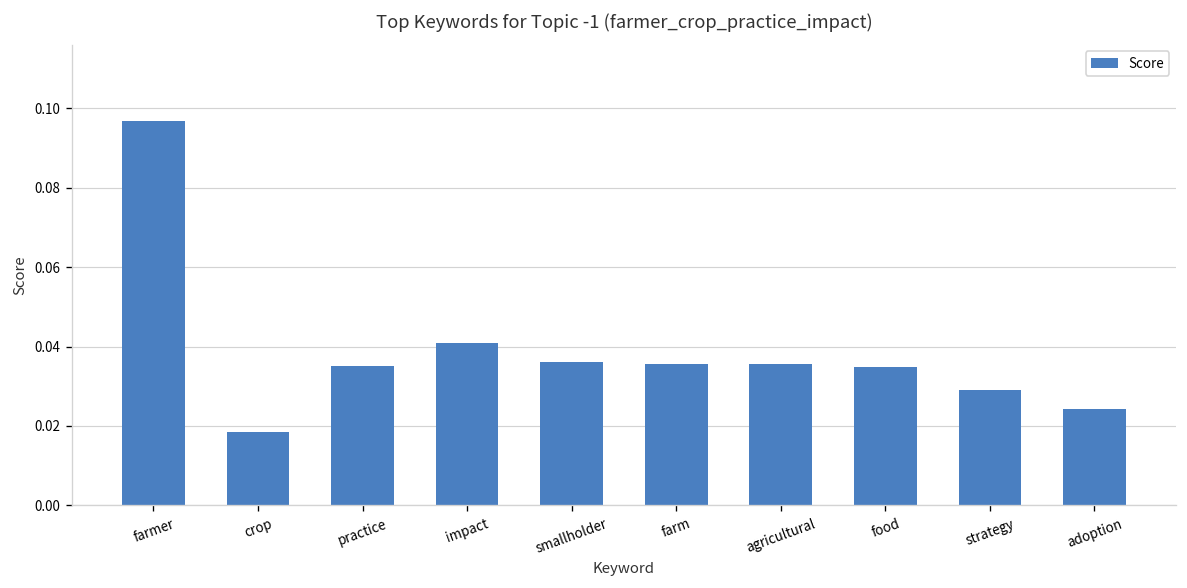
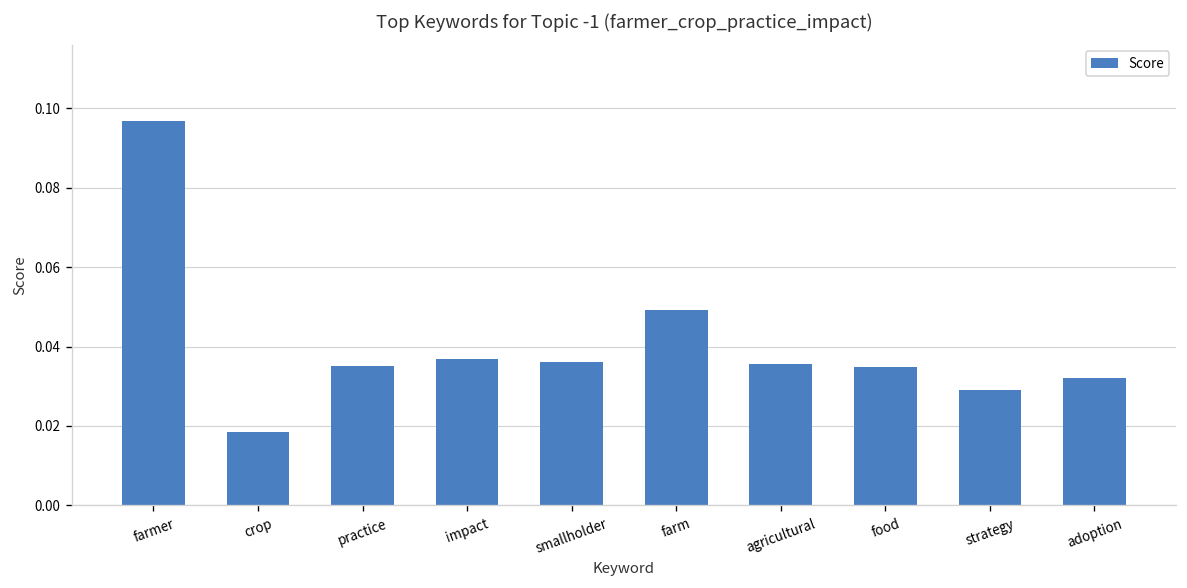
impact: 0.041 -> 0.037
farm: 0.035 -> 0.049
adoption: 0.024 -> 0.032
